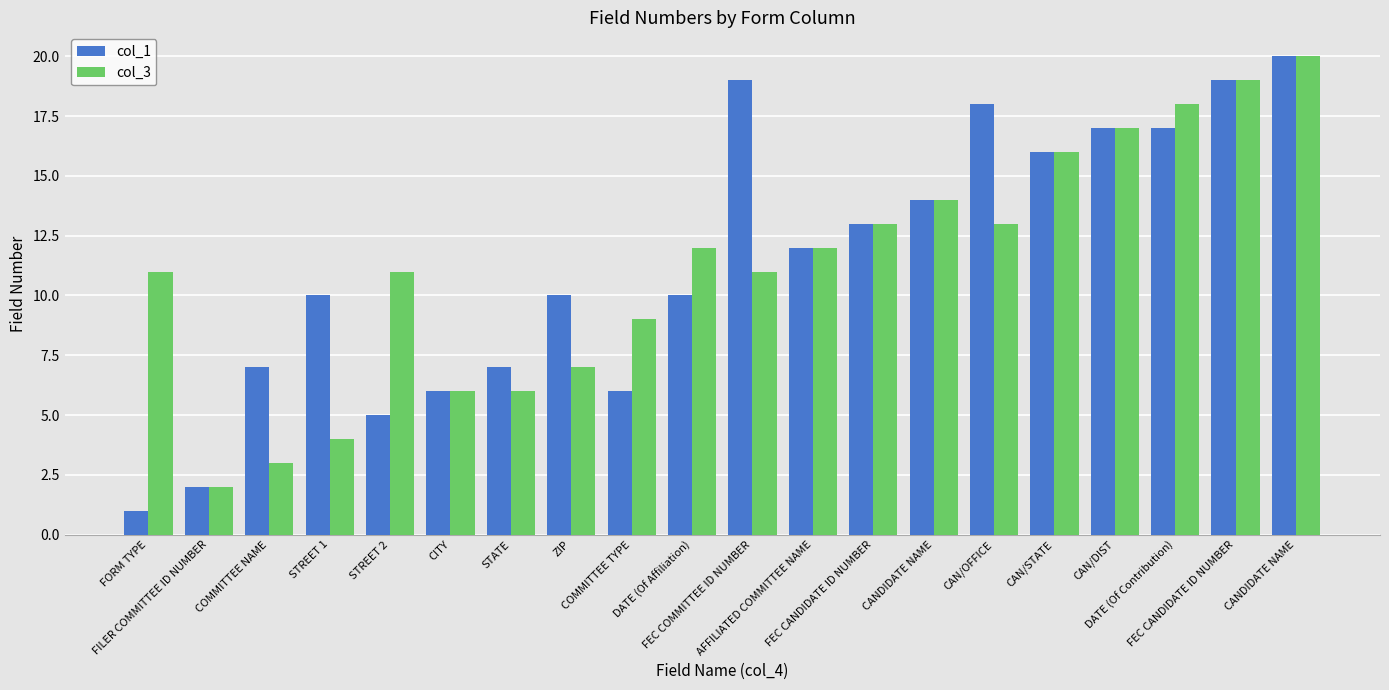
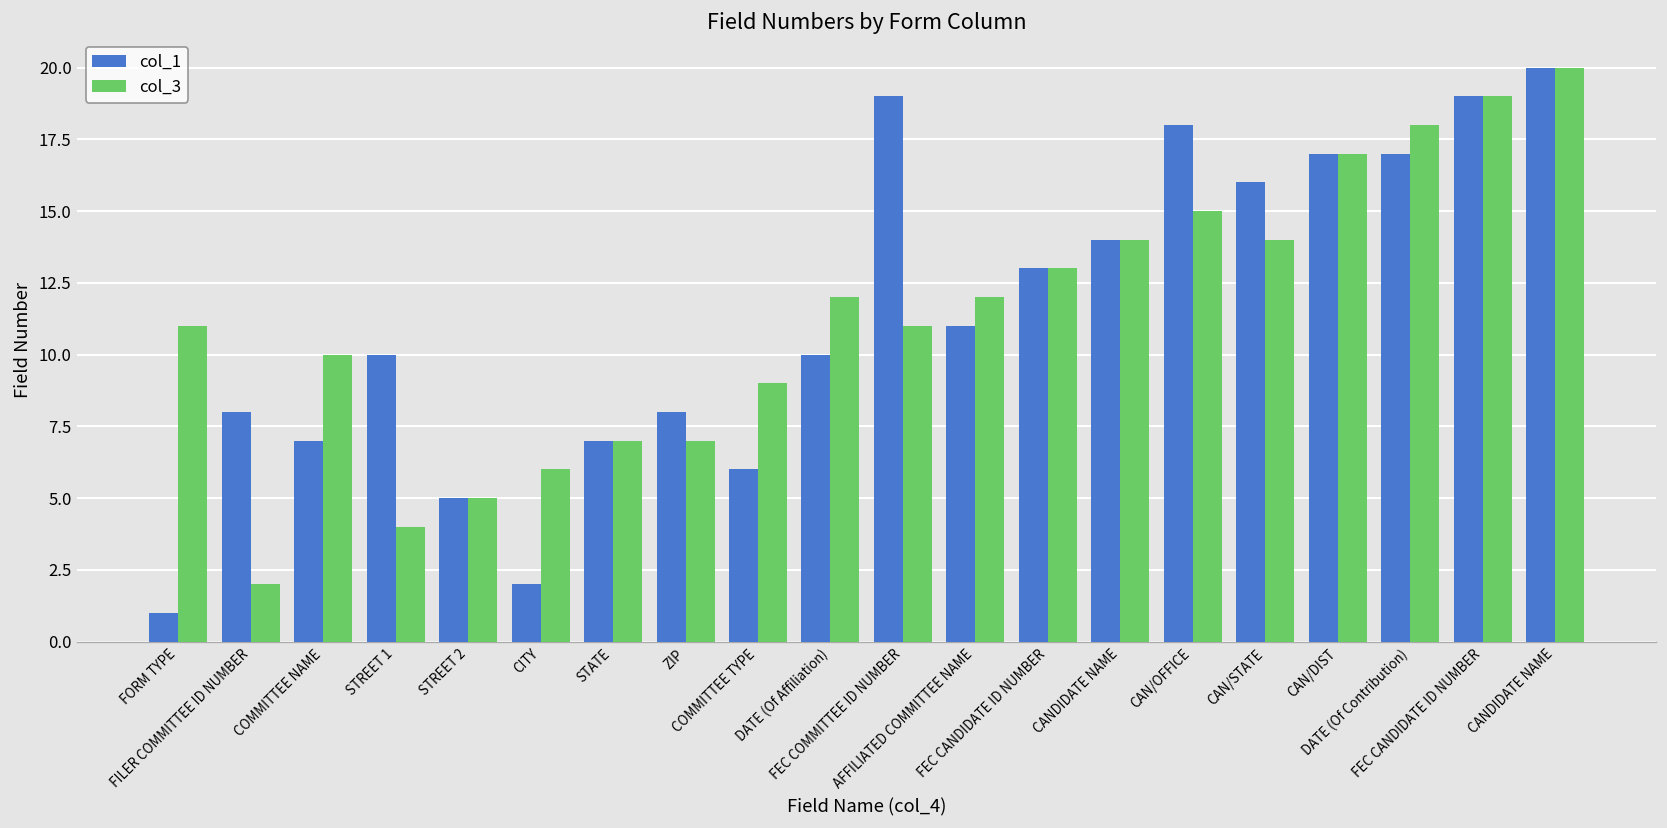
col_1, FILER COMMITTEE ID NUMBER: 2 -> 8
col_3, COMMITTEE NAME: 3 -> 10
col_3, STREET 2: 11 -> 5
col_1, CITY: 6 -> 2
col_3, STATE: 6 -> 7
col_1, ZIP: 10 -> 8
col_1, AFFILIATED COMMITTEE NAME: 12 -> 11
col_3, CAN/OFFICE: 13 -> 15
col_3, CAN/STATE: 16 -> 14
